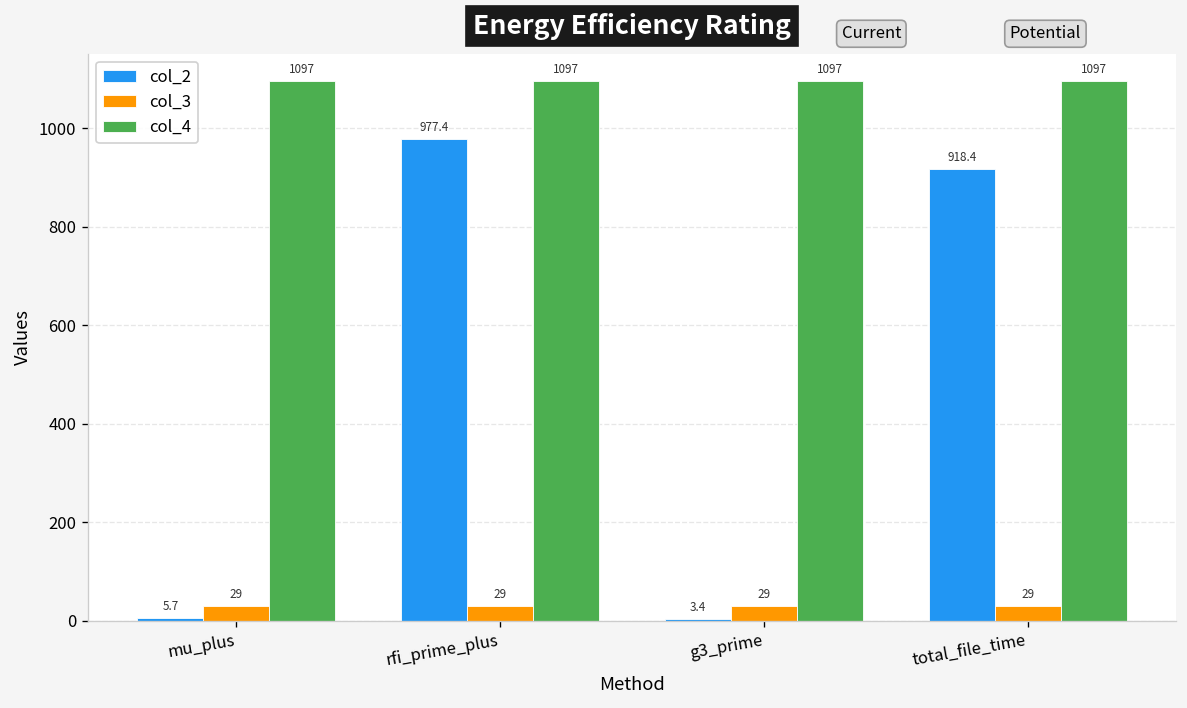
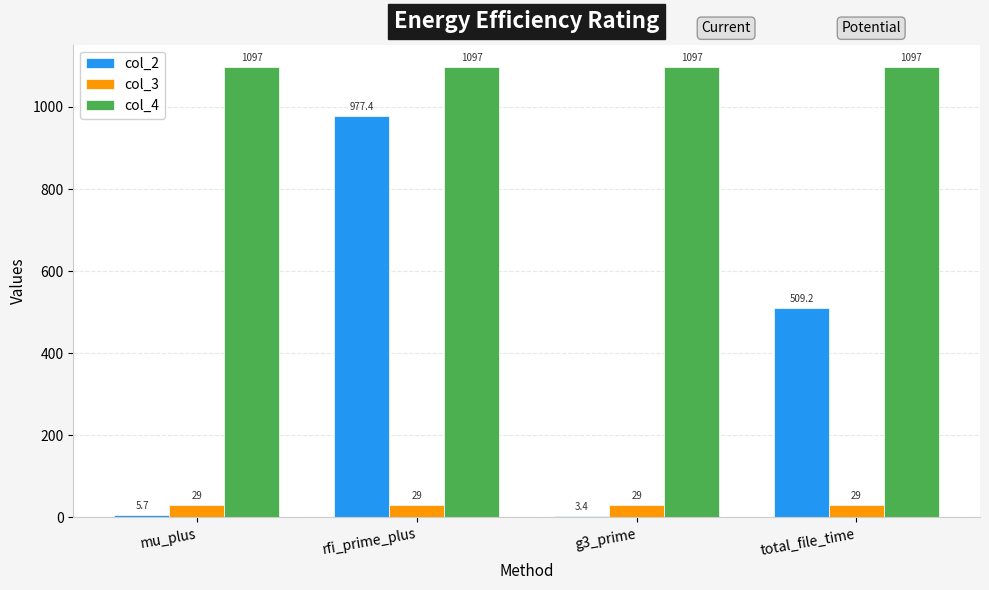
col_2, total_file_time: 918.4 -> 509.2
